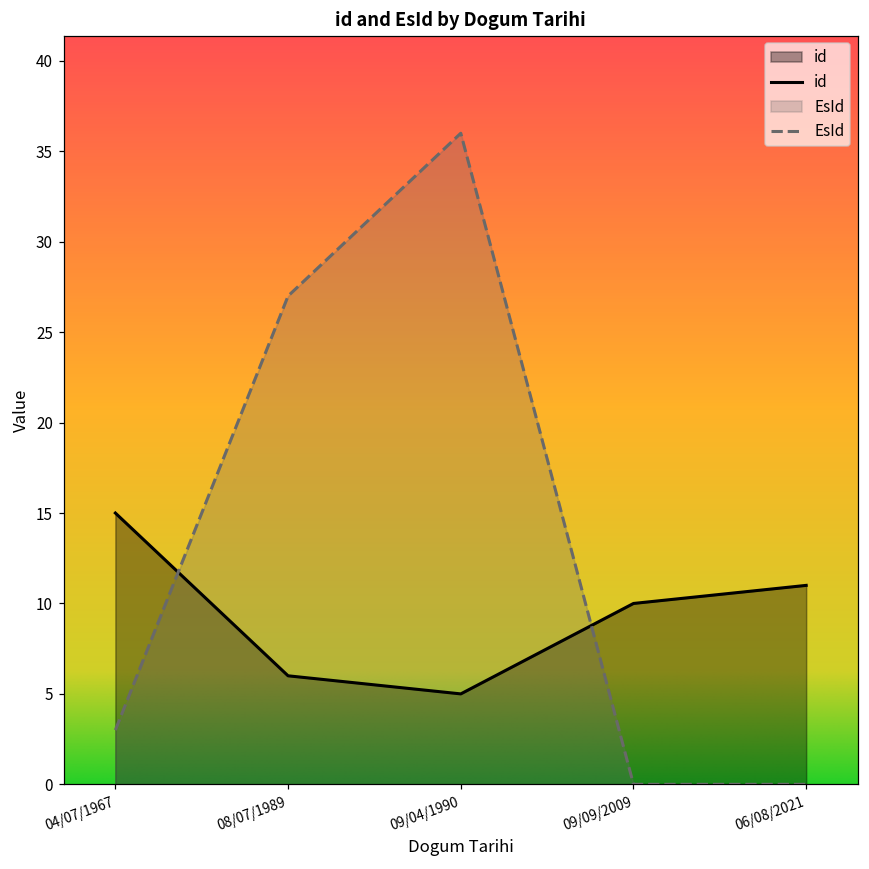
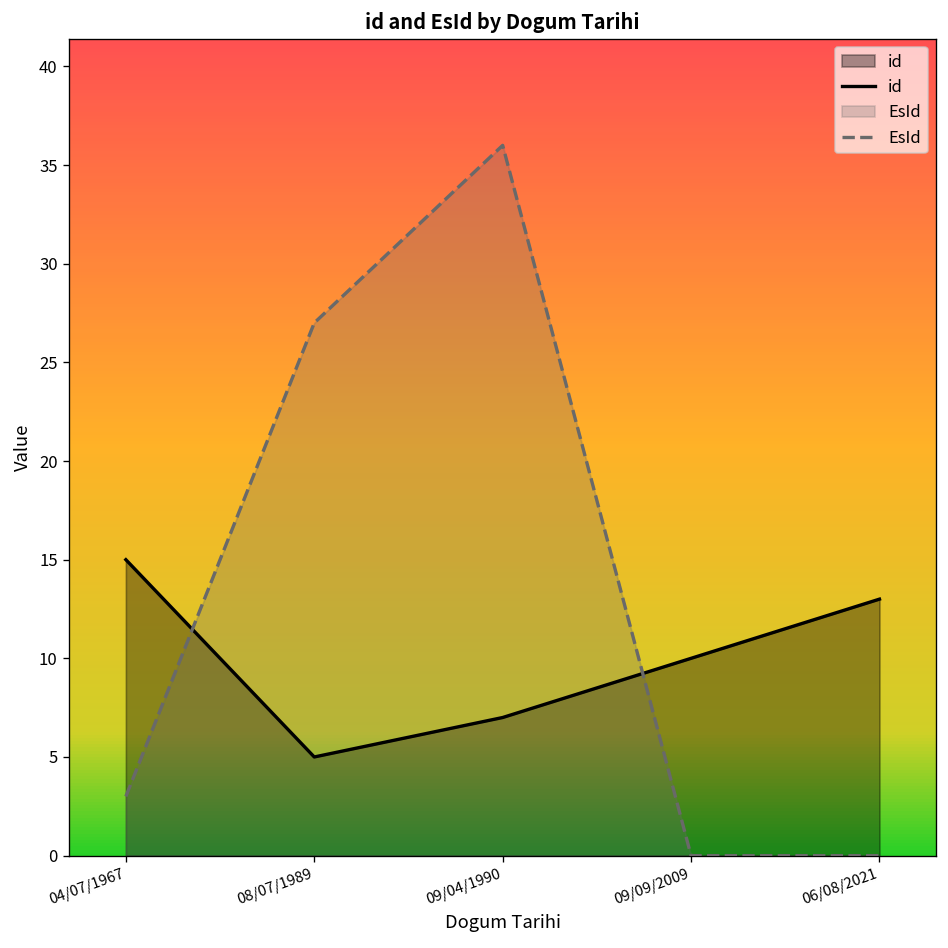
id, 08/07/1989: 6 -> 5
id, 09/04/1990: 5 -> 7
id, 06/08/2021: 11 -> 13
